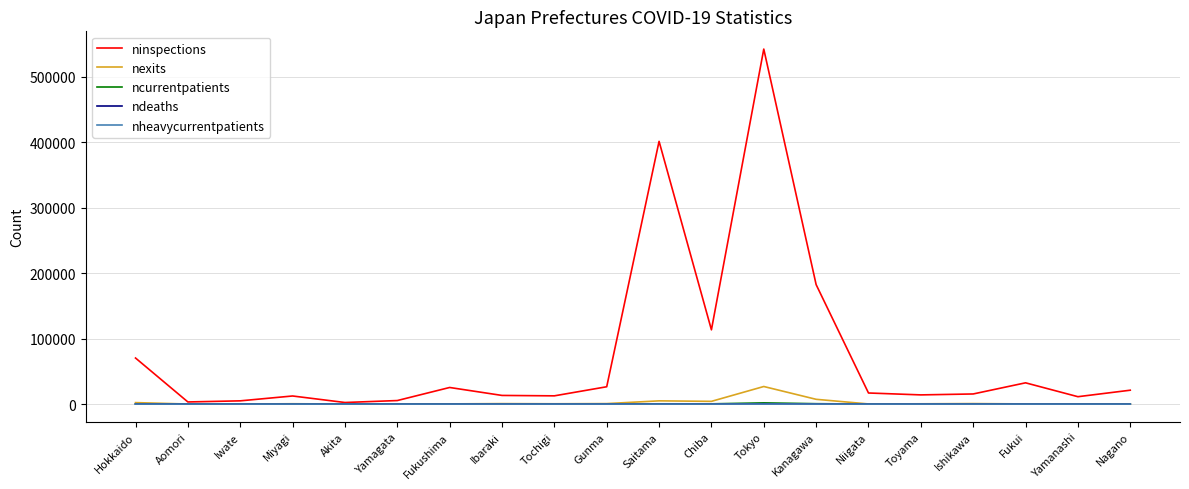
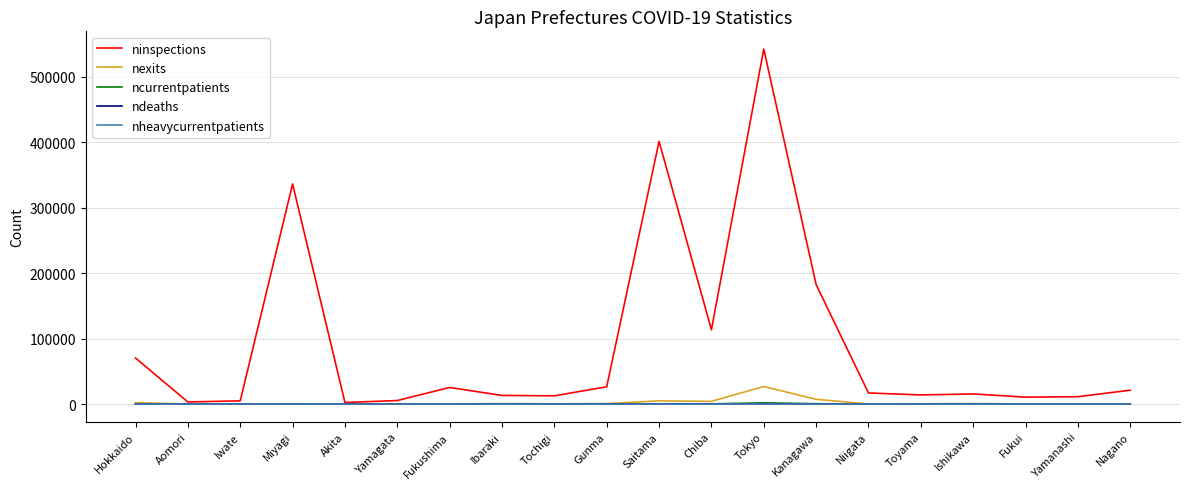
ninspections, Miyagi: 10000 -> 340000
ninspections, Fukui: 30000 -> 10000
